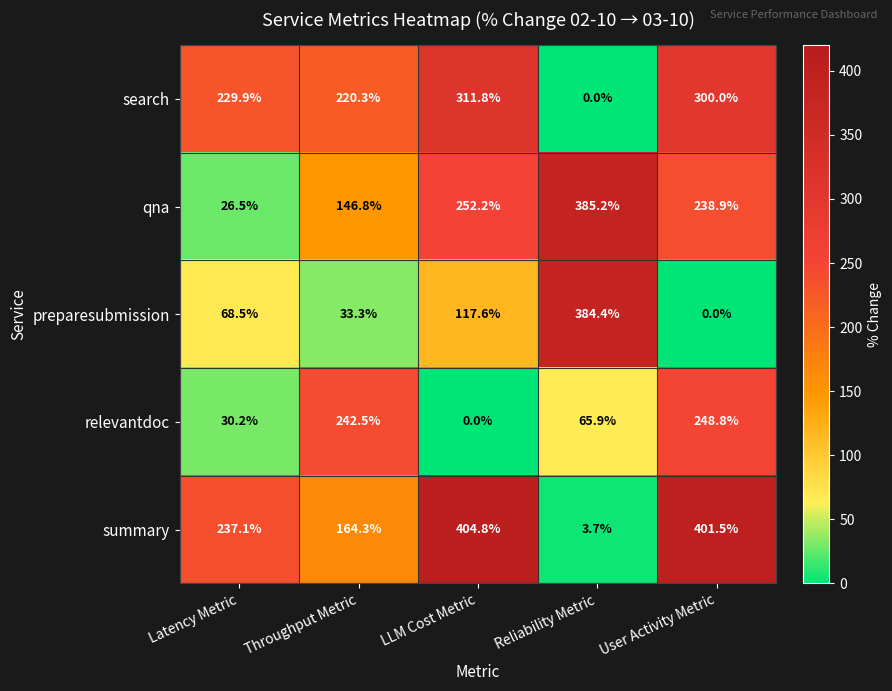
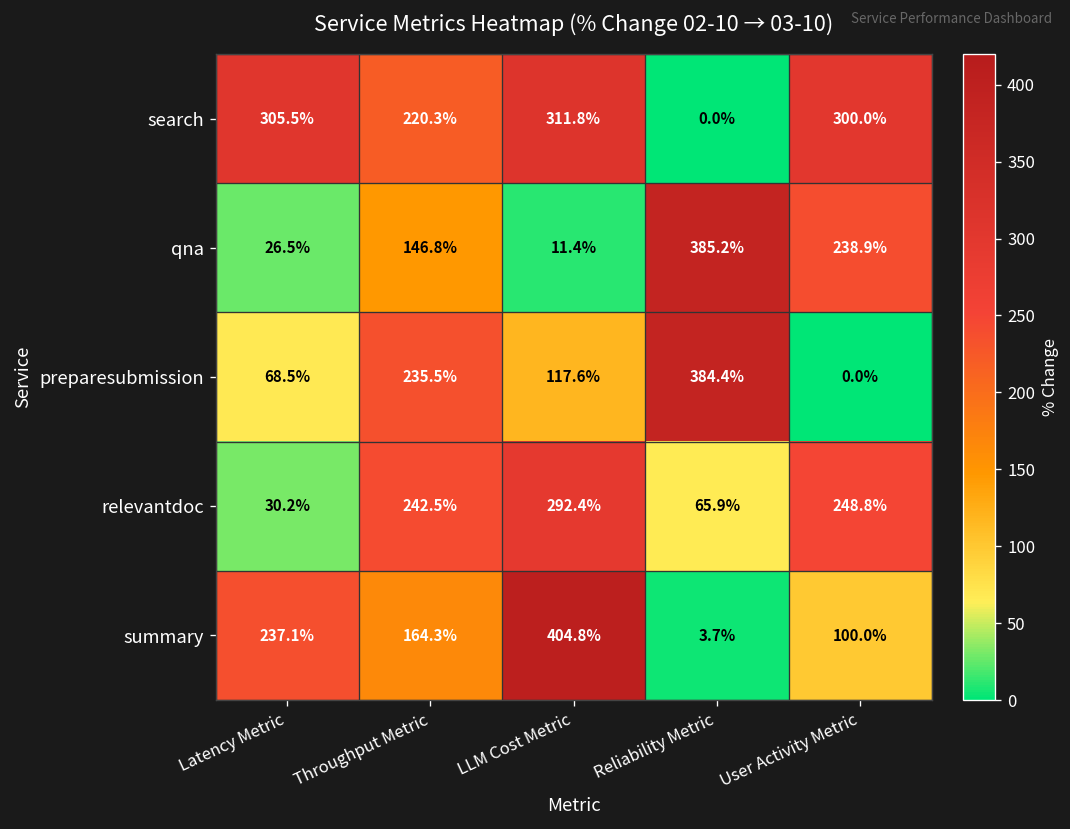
search, Latency Metric: 229.9% -> 305.5%
qna, LLM Cost Metric: 252.2% -> 11.4%
preparesubmission, Throughput Metric: 33.3% -> 235.5%
relevantdoc, LLM Cost Metric: 0.0% -> 292.4%
summary, User Activity Metric: 401.5% -> 100.0%
